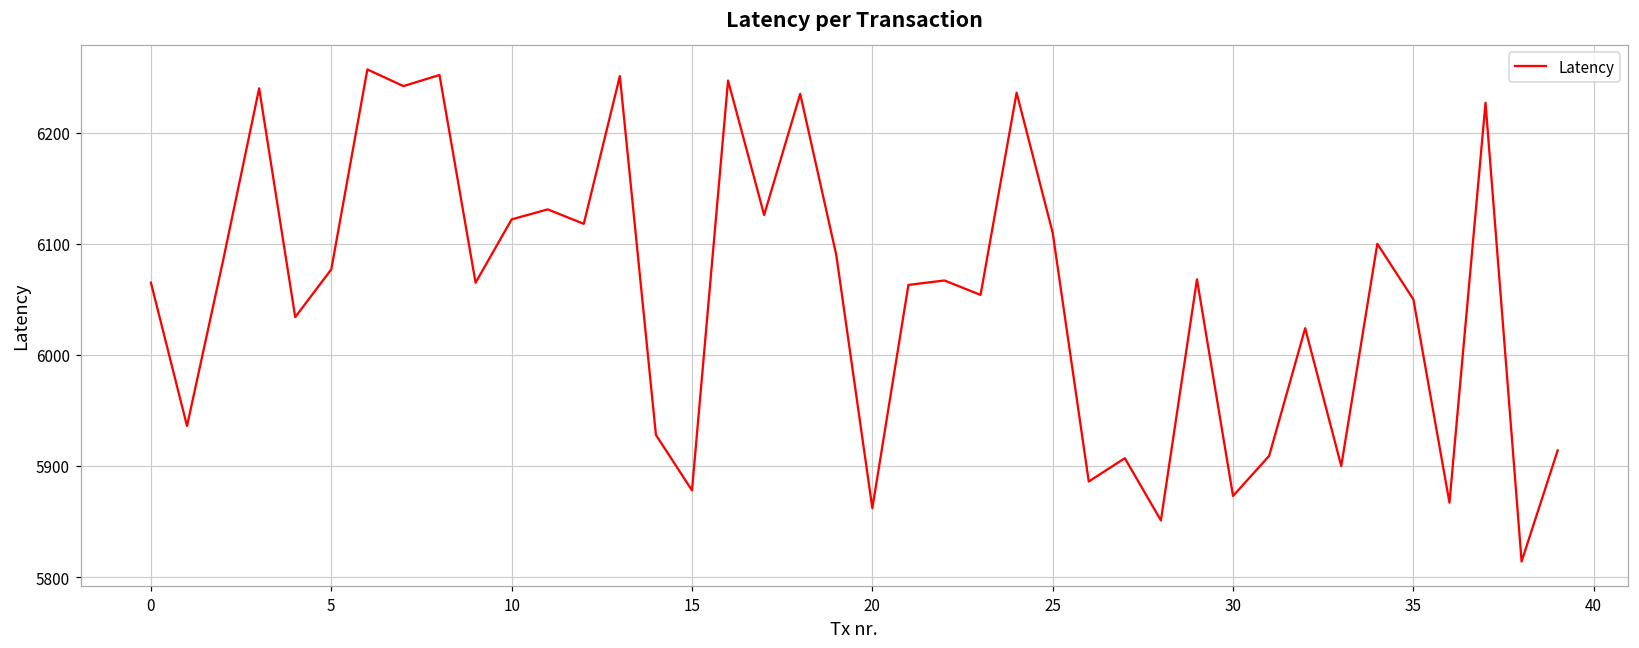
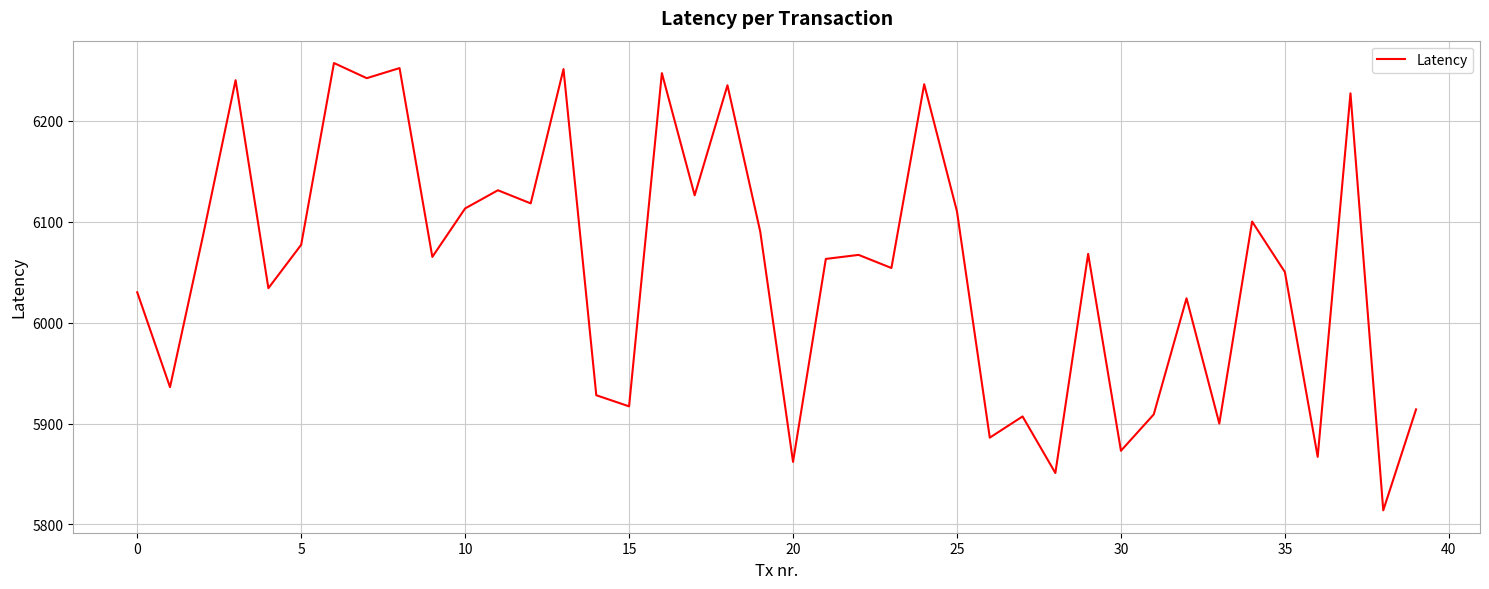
0: 6065 -> 6030
10: 6122 -> 6113
15: 5878 -> 5917
